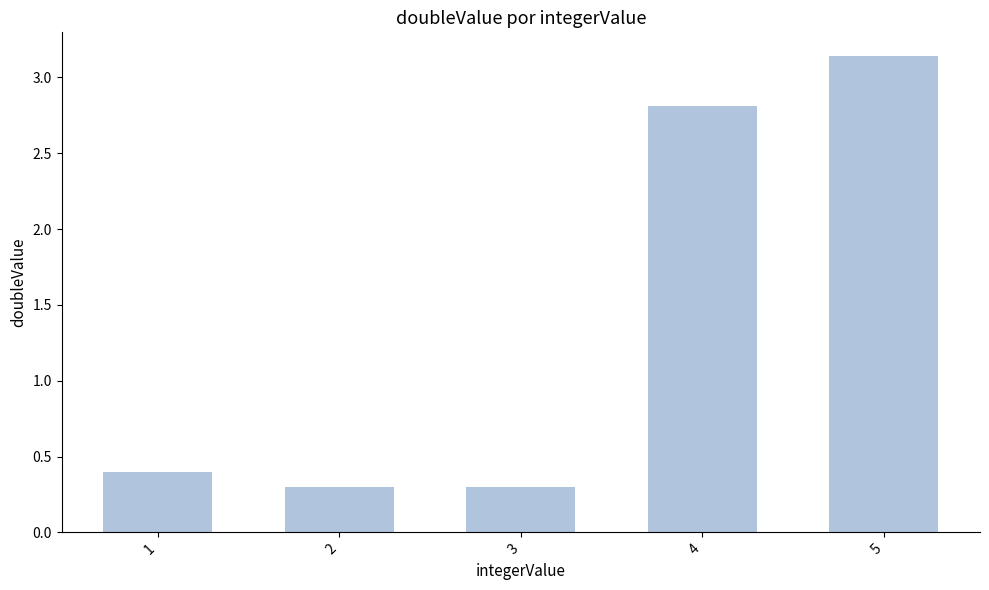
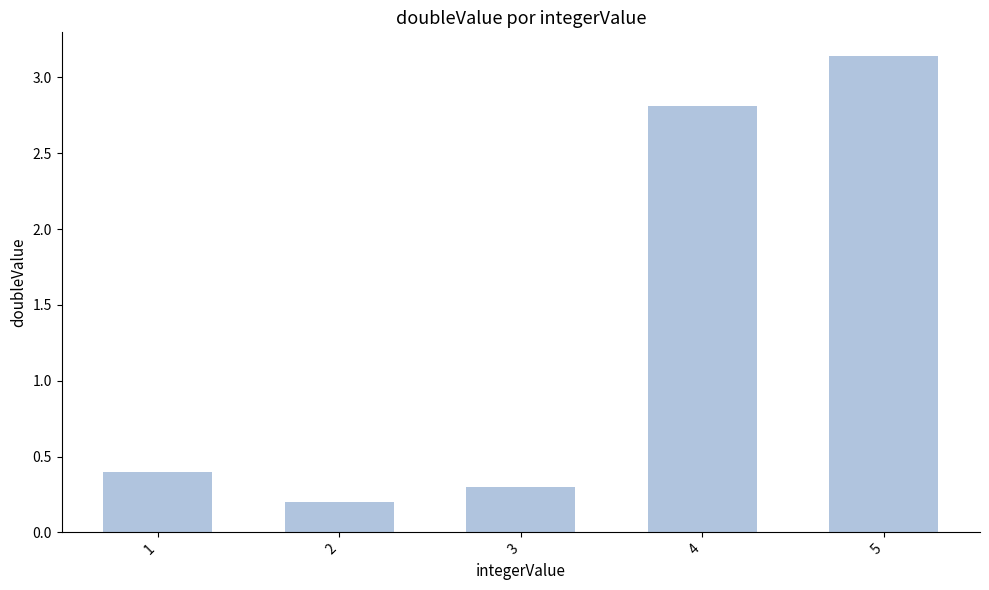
2: 0.3 -> 0.2
